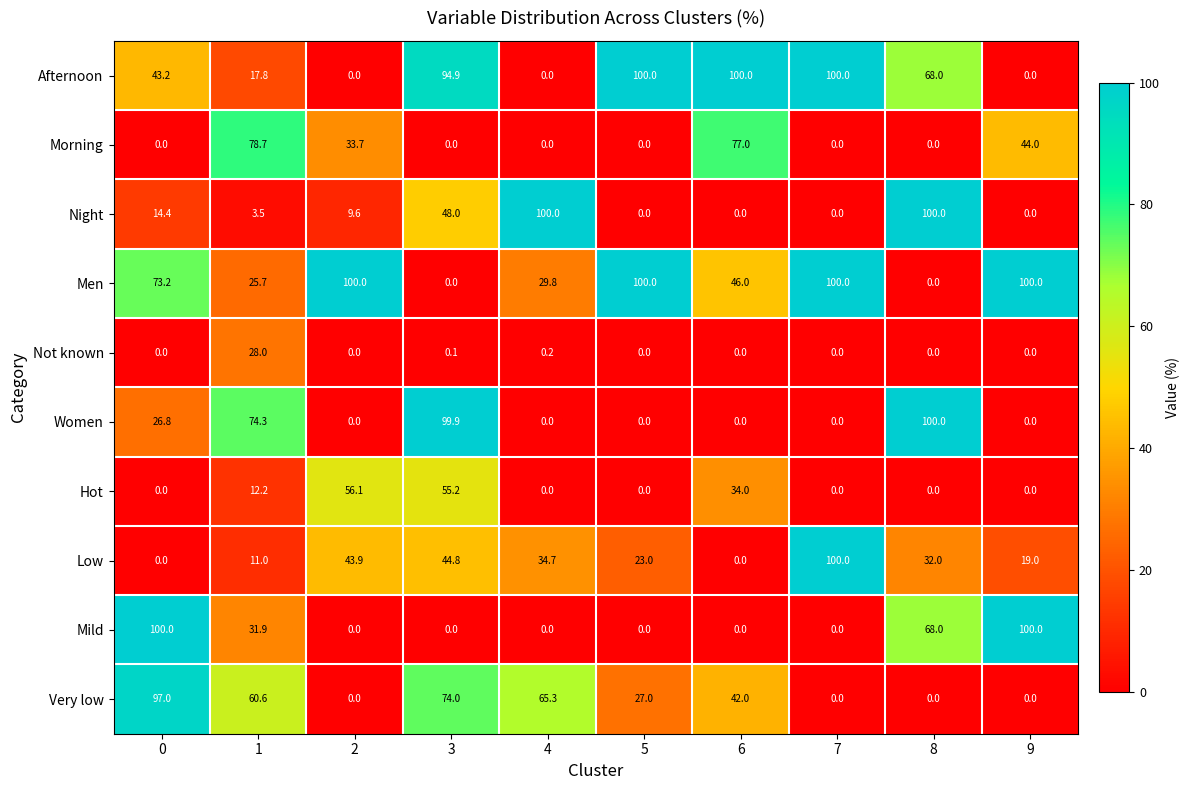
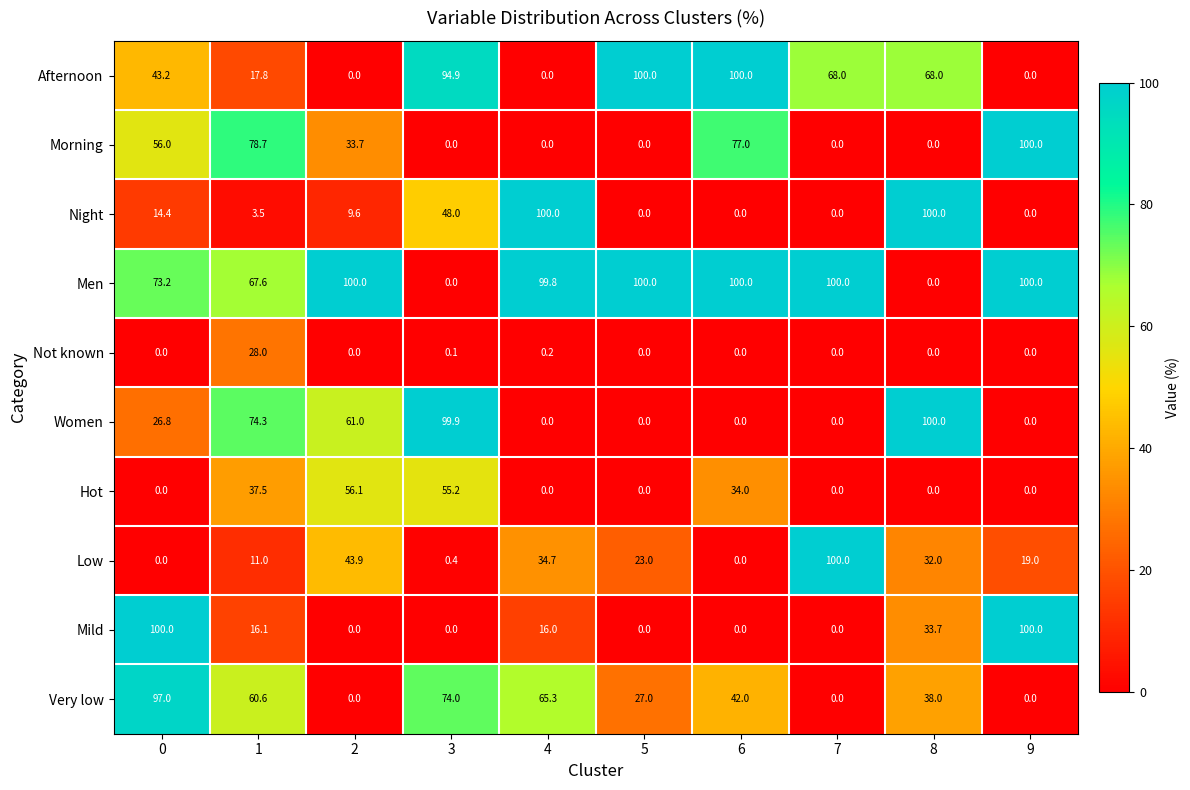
Afternoon, 7: 100.0 -> 68.0
Morning, 0: 0.0 -> 56.0
Morning, 9: 44.0 -> 100.0
Men, 1: 25.7 -> 67.6
Men, 4: 29.8 -> 99.8
Men, 6: 46.0 -> 100.0
Women, 2: 0.0 -> 61.0
Hot, 1: 12.2 -> 37.5
Low, 3: 44.8 -> 0.4
Mild, 1: 31.9 -> 16.1
Mild, 4: 0.0 -> 16.0
Mild, 8: 68.0 -> 33.7
Very low, 8: 0.0 -> 38.0
